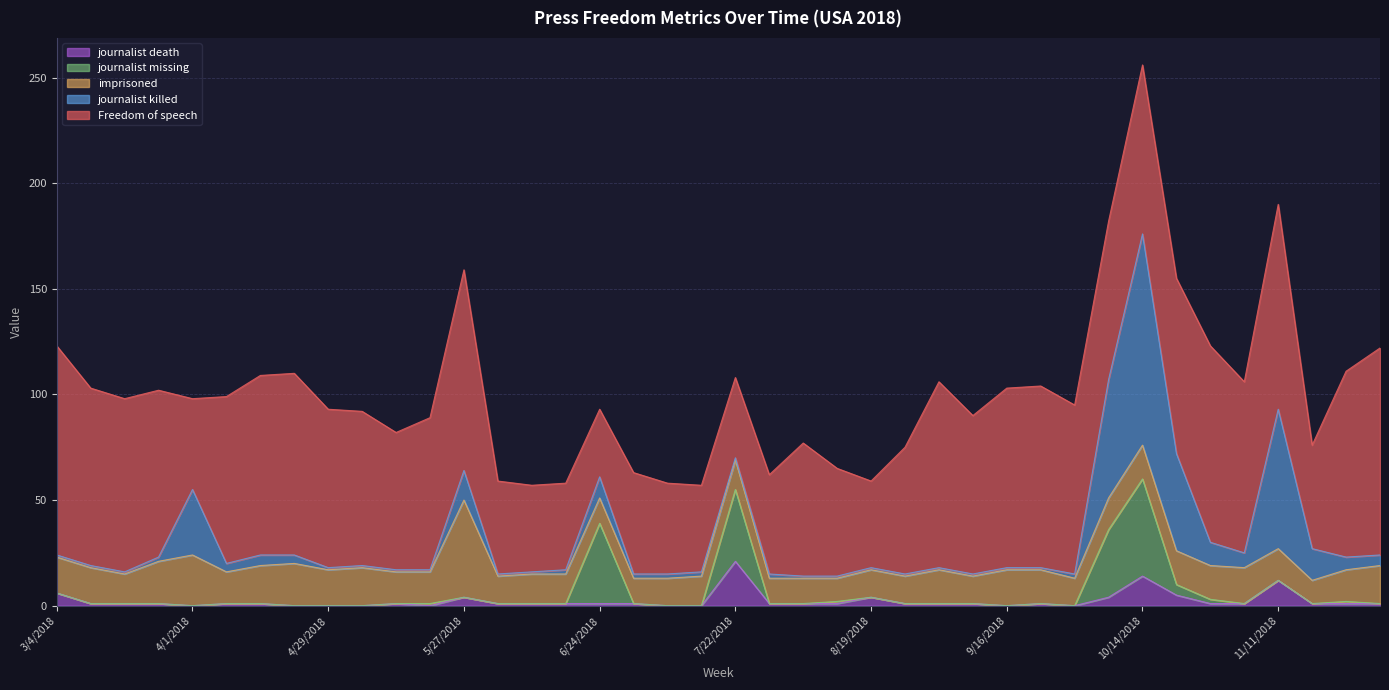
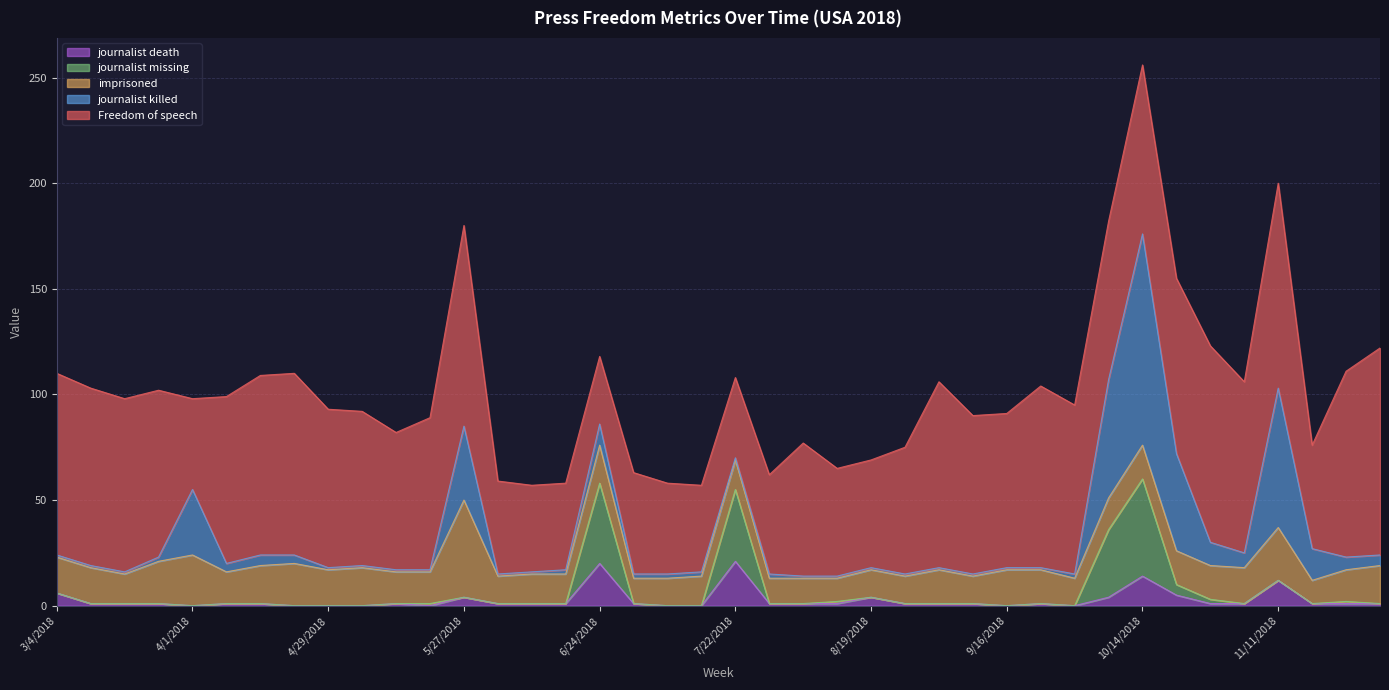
Freedom of speech, 3/4/2018: 99 -> 86
journalist killed, 5/27/2018: 14 -> 35
journalist death, 6/24/2018: 1 -> 20
imprisoned, 6/24/2018: 12 -> 18
Freedom of speech, 8/19/2018: 41 -> 51
Freedom of speech, 9/16/2018: 85 -> 73
imprisoned, 11/11/2018: 15 -> 25
